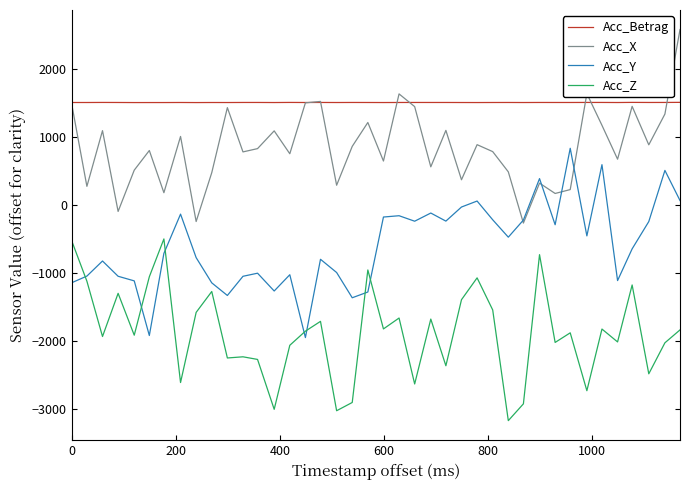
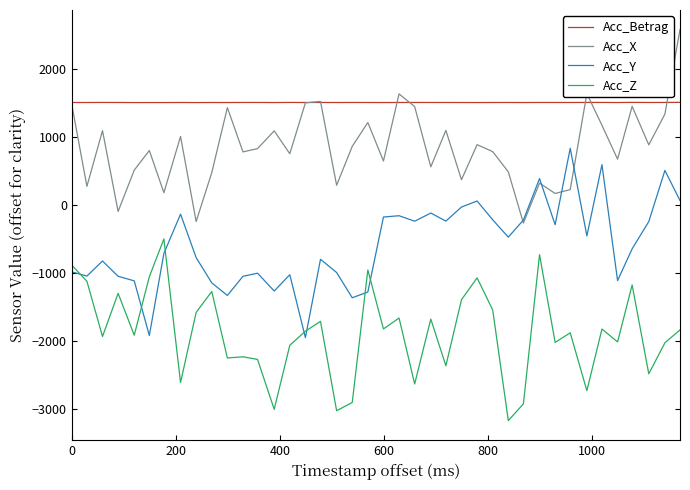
Acc_Y, 0: -1100 -> -1000
Acc_Z, 0: -500 -> -900
